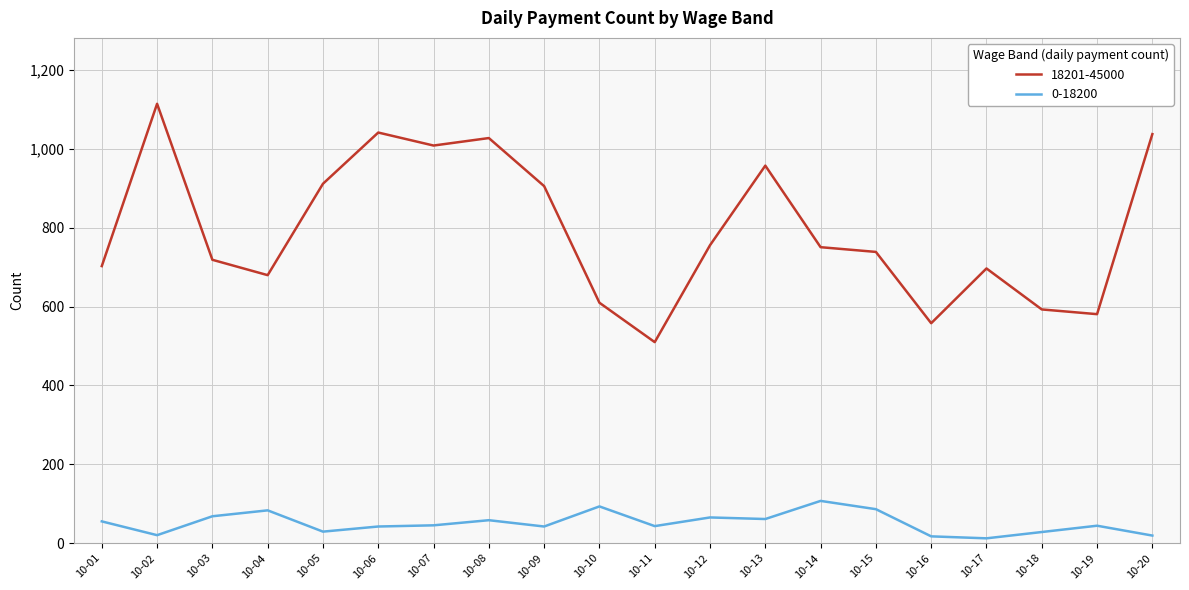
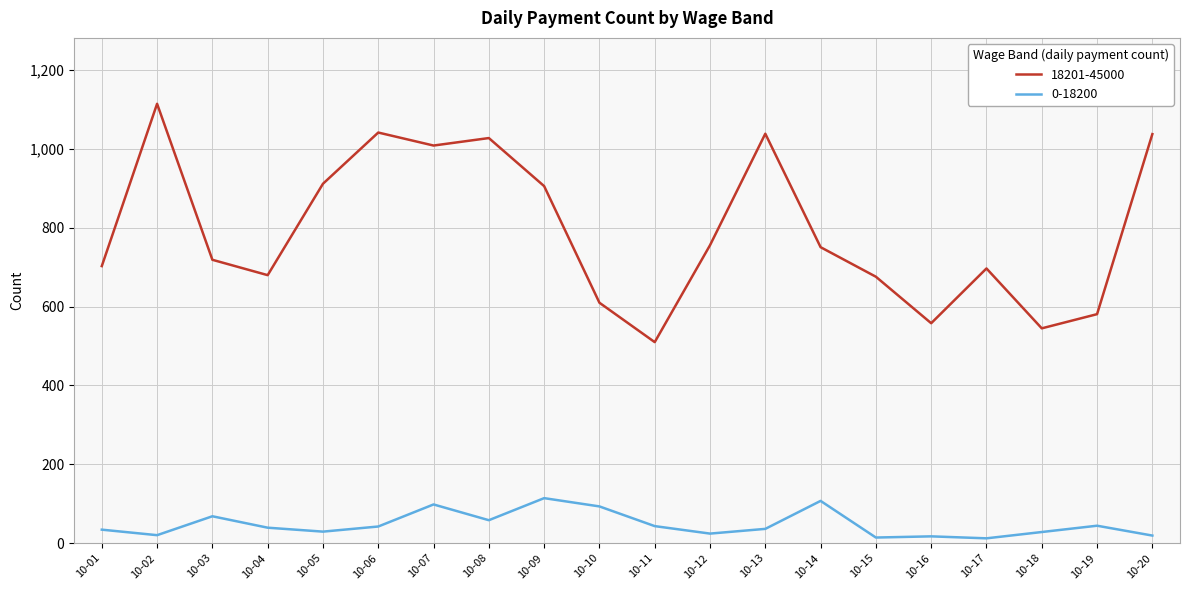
0-18200, 10-01: 60 -> 30
0-18200, 10-04: 80 -> 40
0-18200, 10-07: 50 -> 100
0-18200, 10-09: 40 -> 110
0-18200, 10-12: 70 -> 20
18201-45000, 10-13: 960 -> 1,040
0-18200, 10-13: 60 -> 40
18201-45000, 10-15: 740 -> 680
0-18200, 10-15: 90 -> 10
18201-45000, 10-18: 590 -> 550
